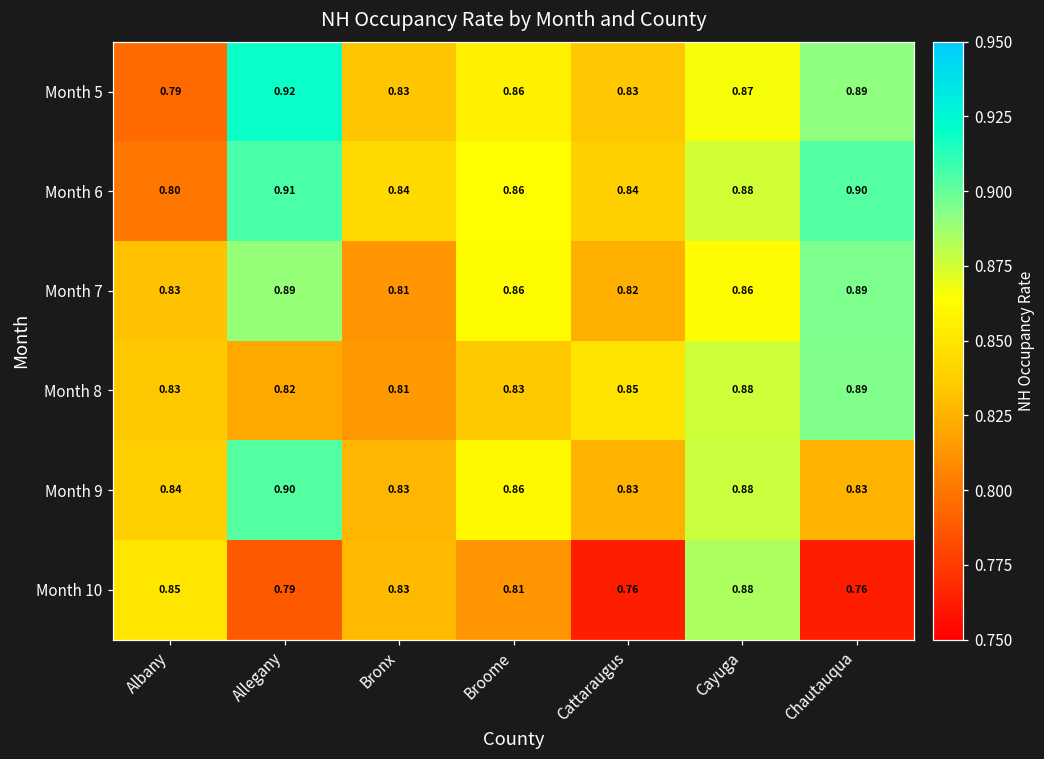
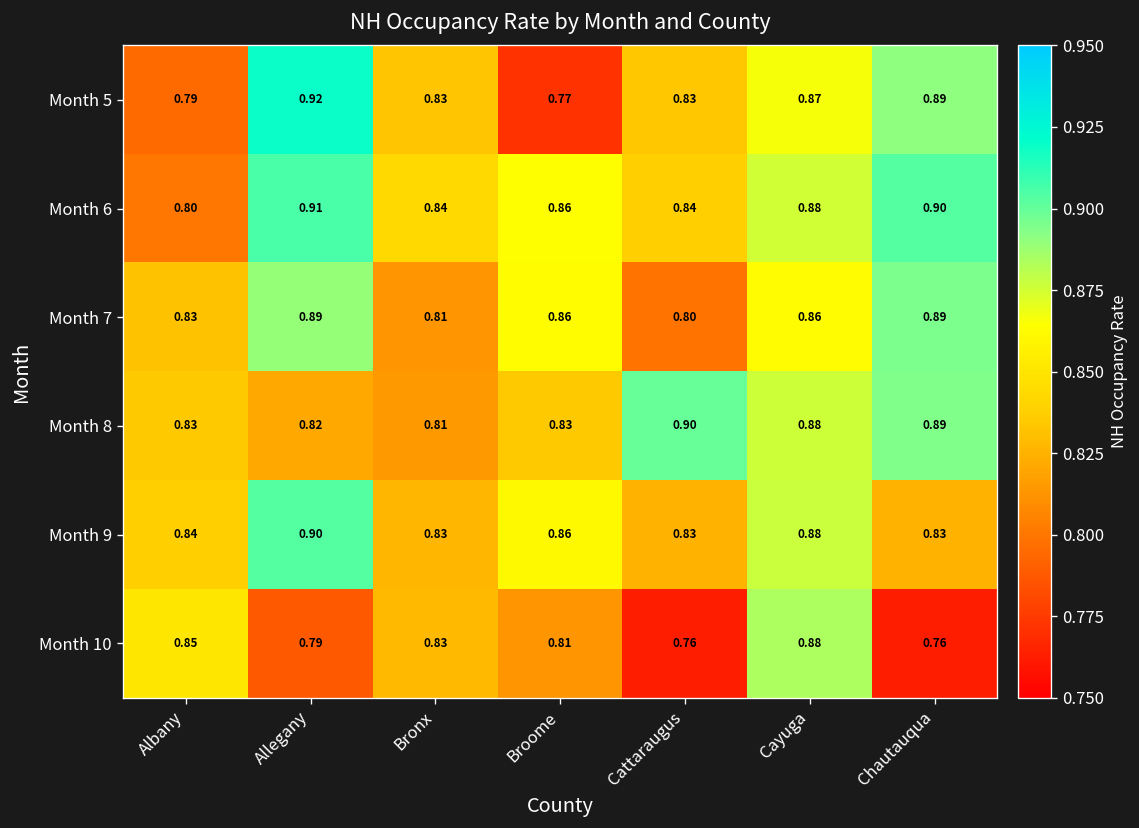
Month 5, Broome: 0.86 -> 0.77
Month 7, Cattaraugus: 0.82 -> 0.80
Month 8, Cattaraugus: 0.85 -> 0.90
